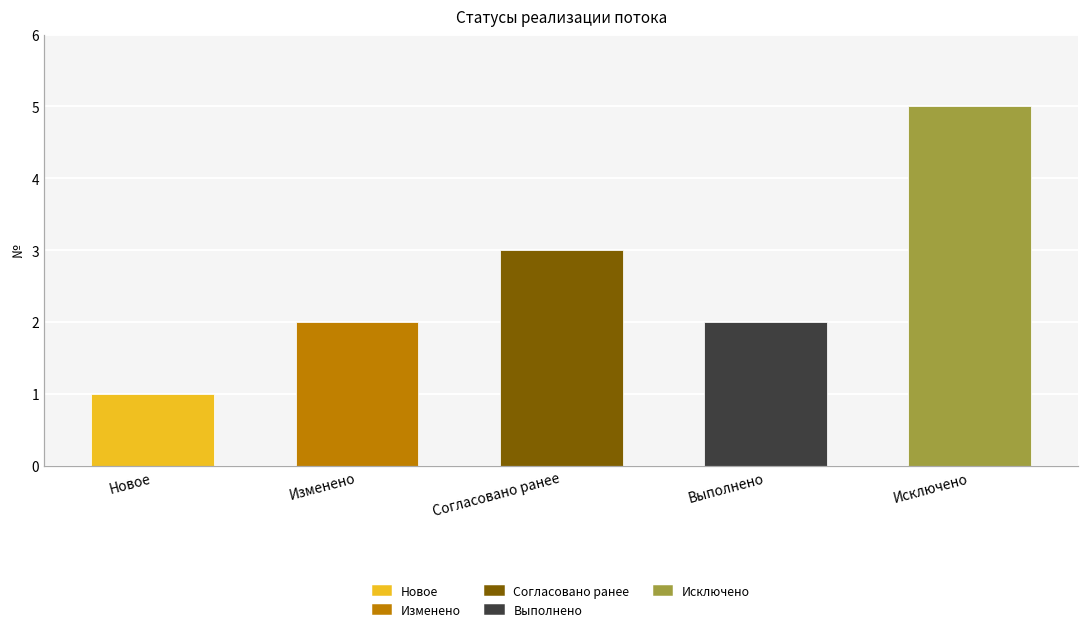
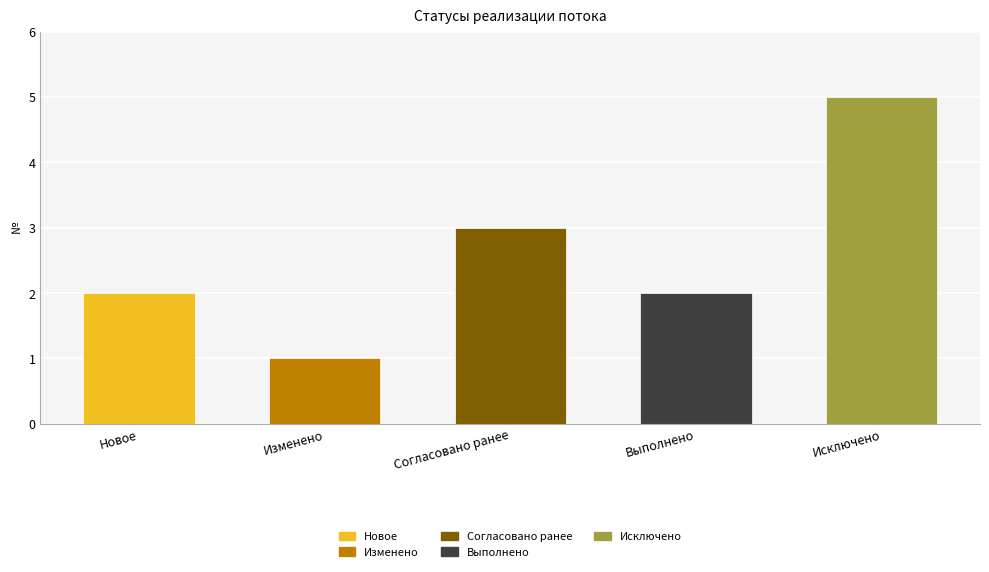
Новое: 1 -> 2
Изменено: 2 -> 1
